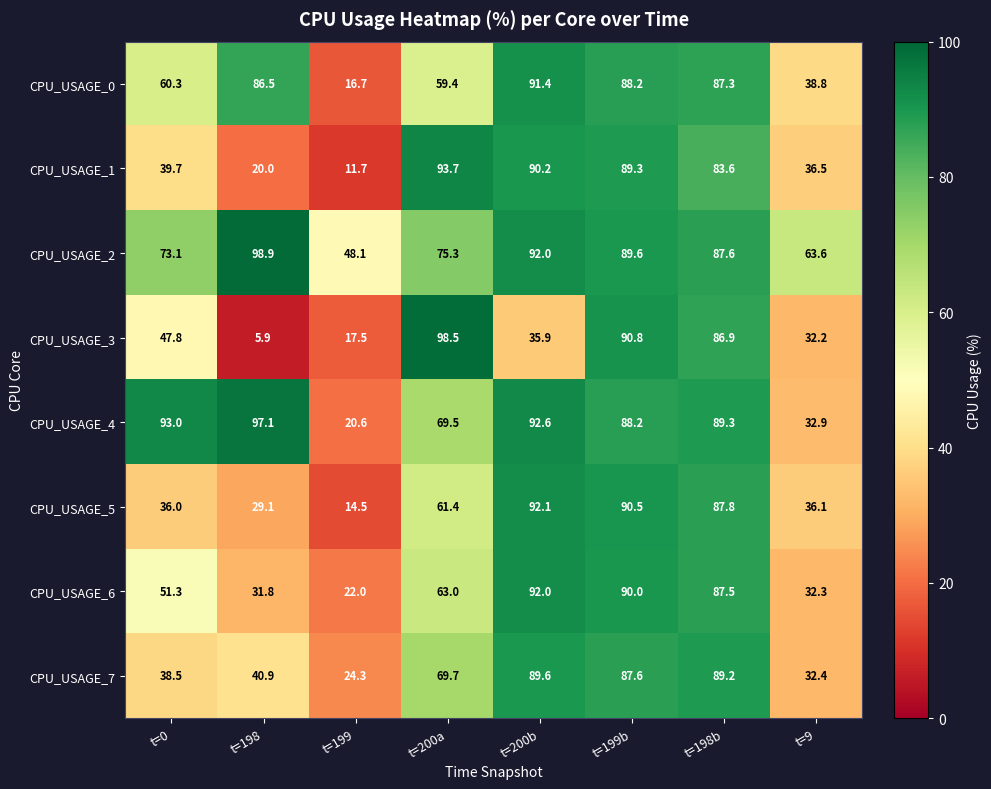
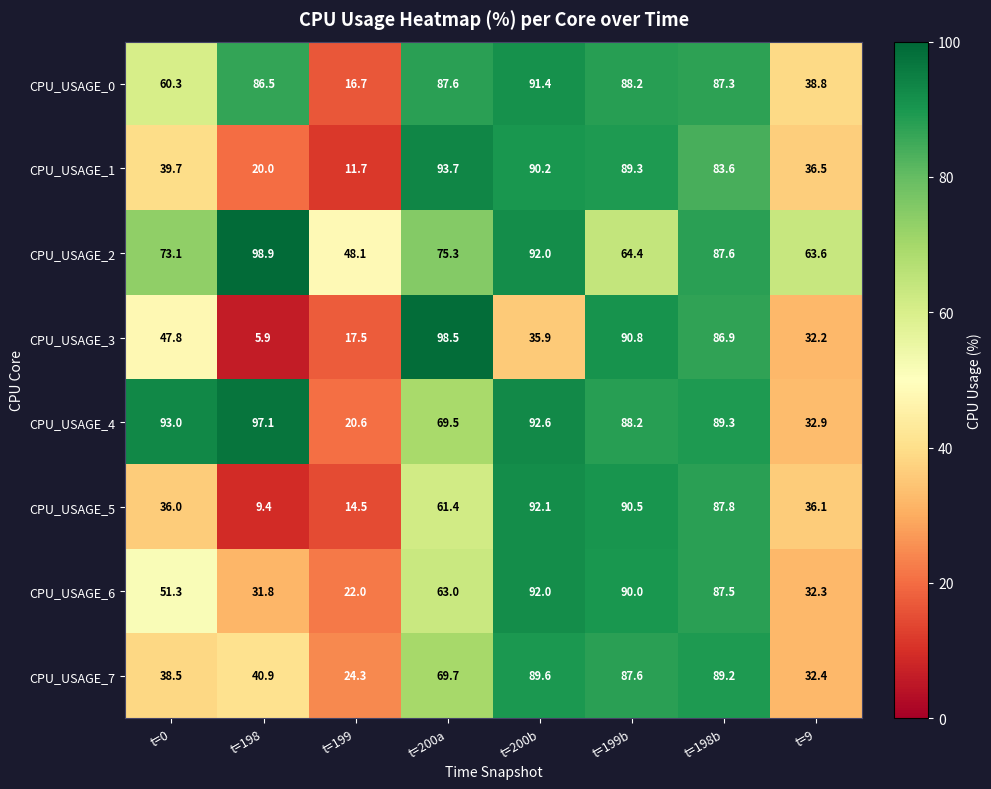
CPU_USAGE_0, t=200a: 59.4 -> 87.6
CPU_USAGE_2, t=199b: 89.6 -> 64.4
CPU_USAGE_5, t=198: 29.1 -> 9.4
